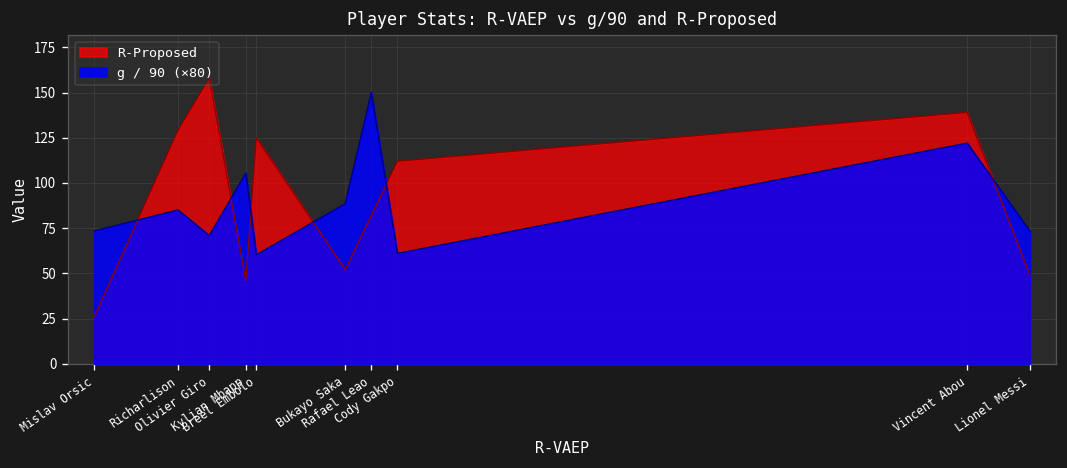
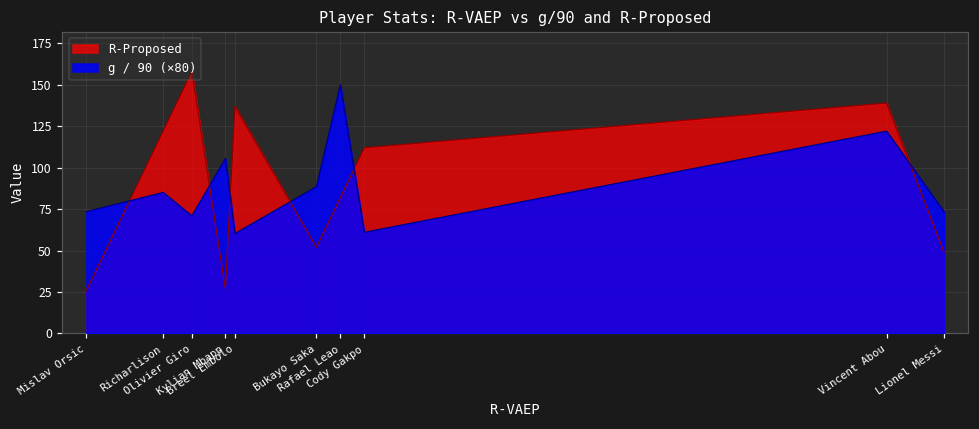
R-Proposed, Richarlison: 129 -> 122
R-Proposed, Kylian Mbapp: 46 -> 27
R-Proposed, Breel Embolo: 125 -> 137
